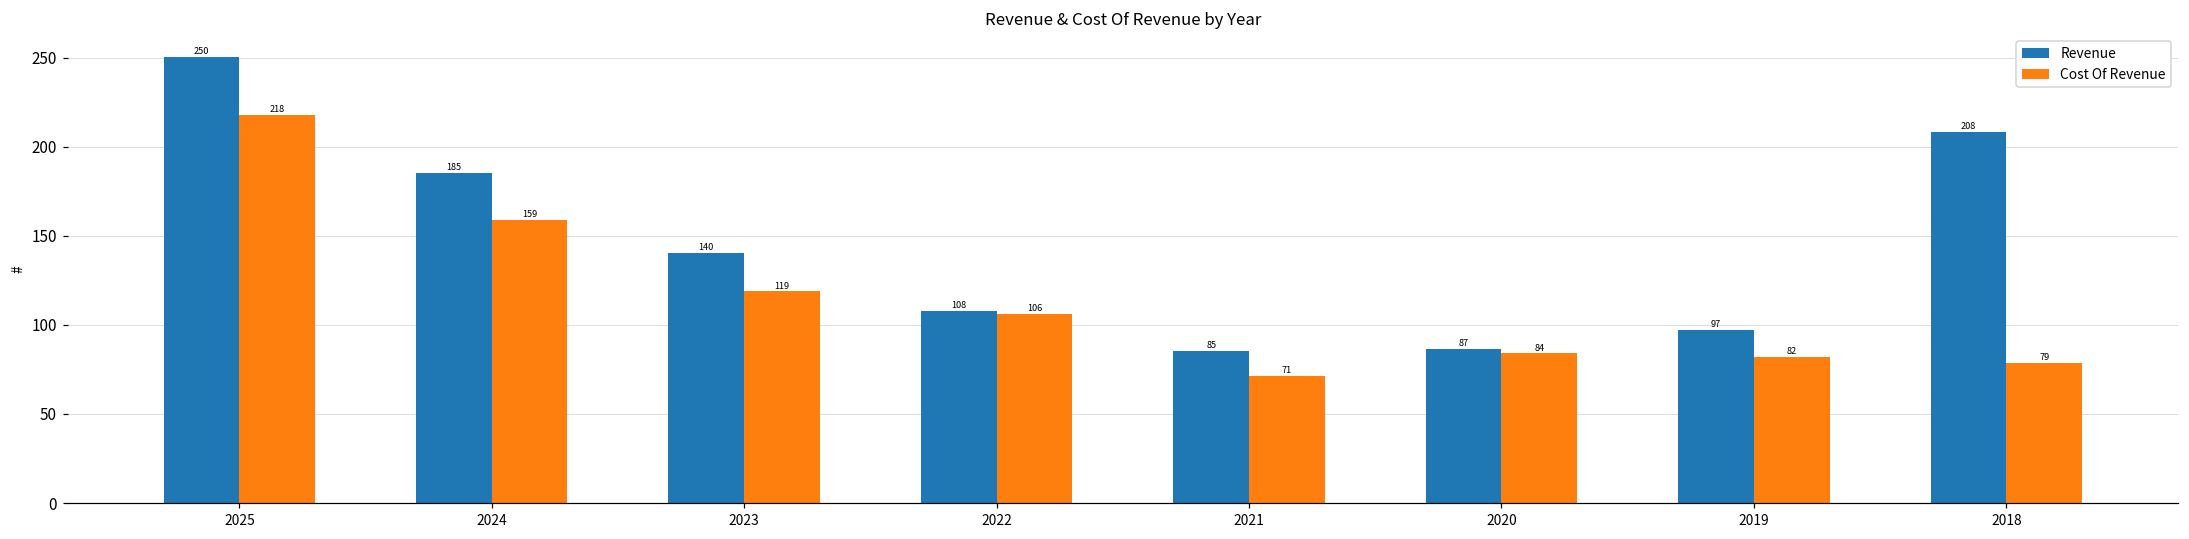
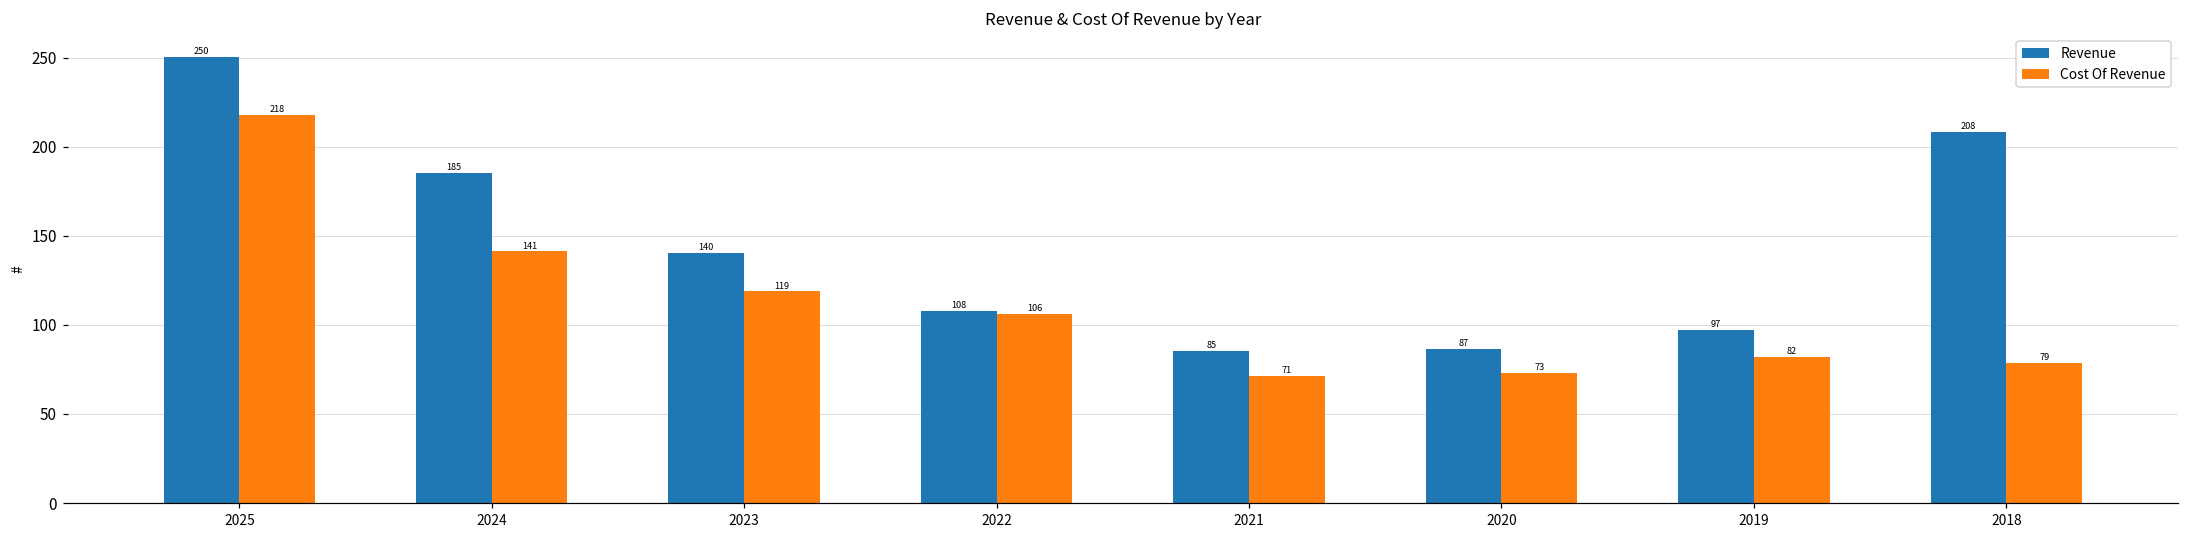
Cost Of Revenue, 2024: 159 -> 141
Cost Of Revenue, 2020: 84 -> 73
